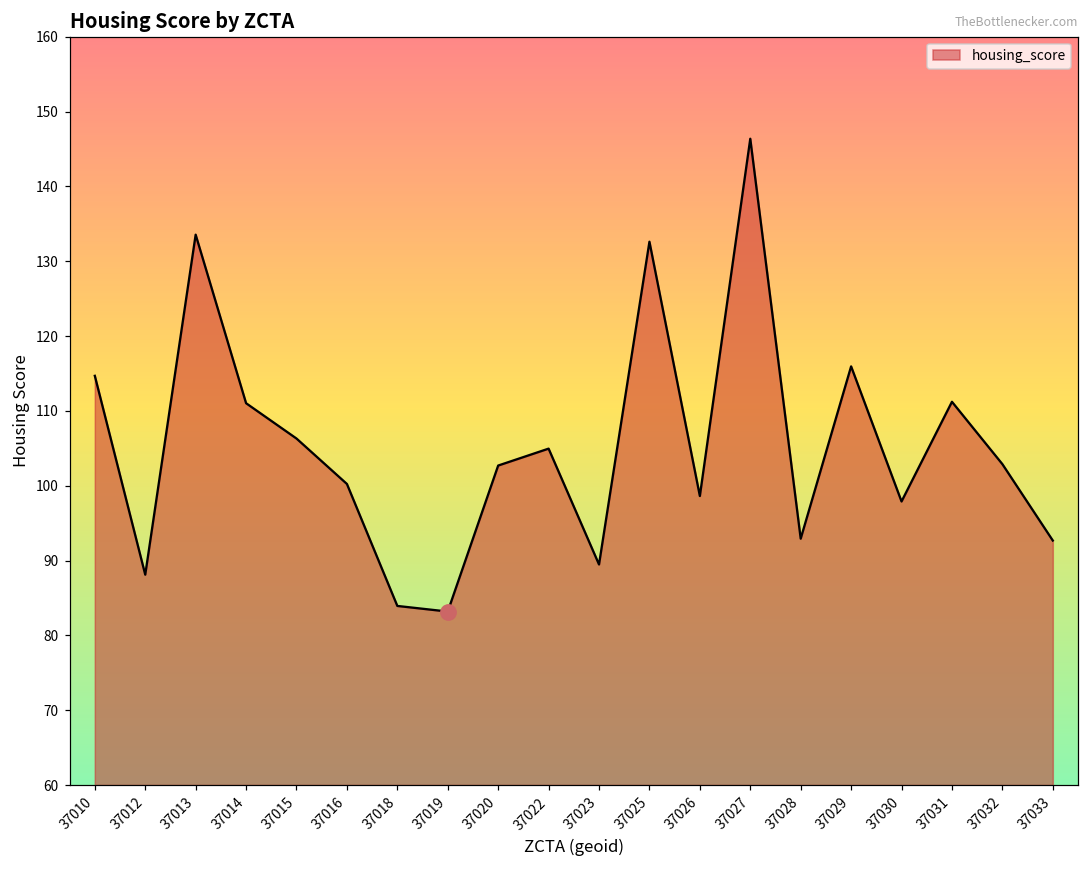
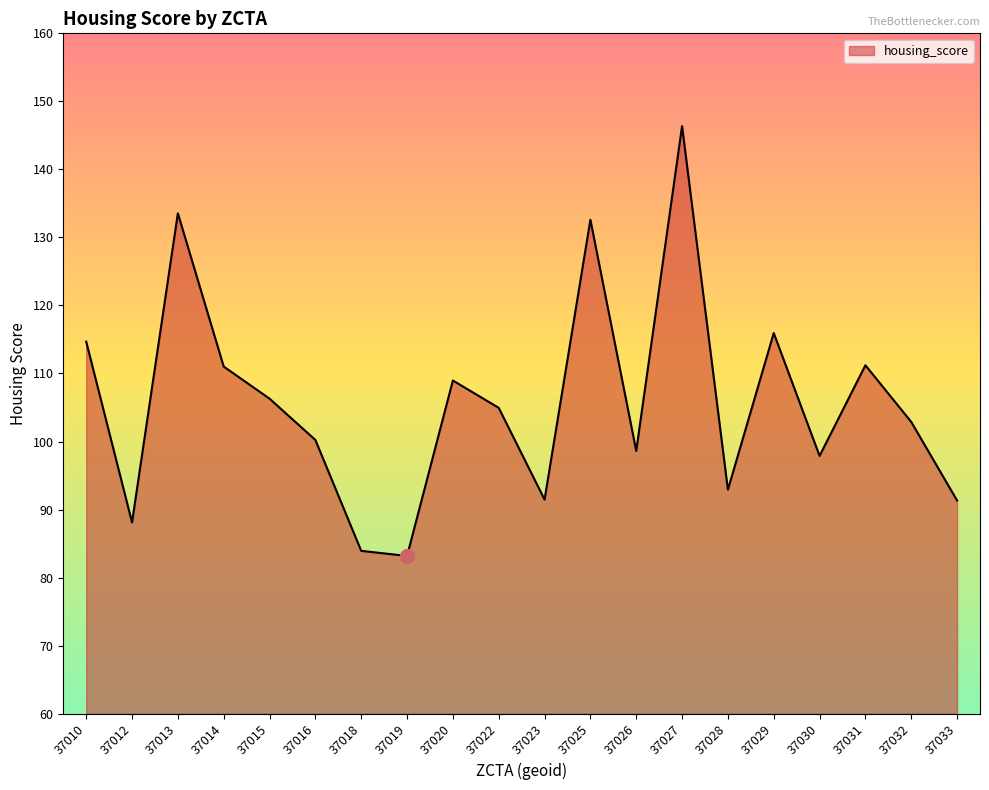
housing_score, 37020: 103 -> 109
housing_score, 37023: 89 -> 91
housing_score, 37033: 93 -> 91
